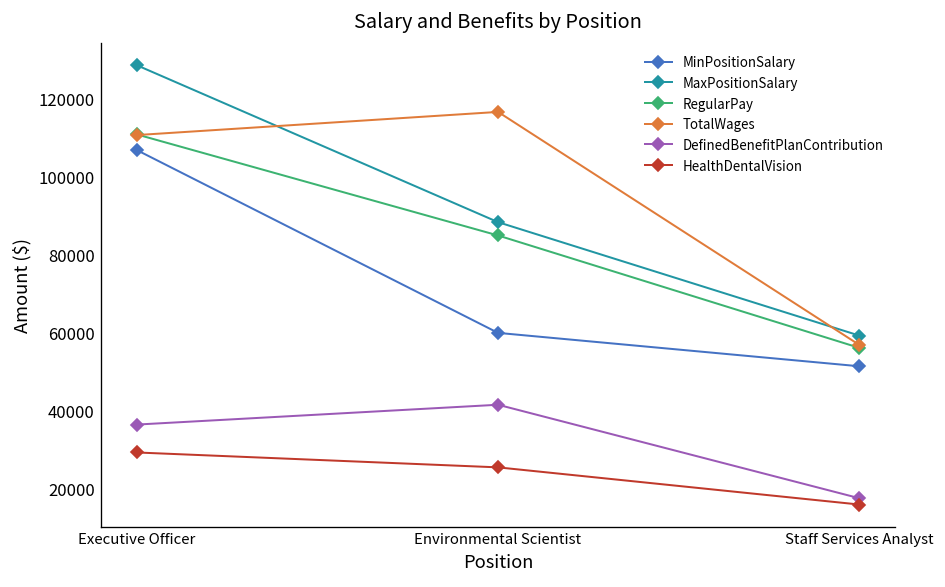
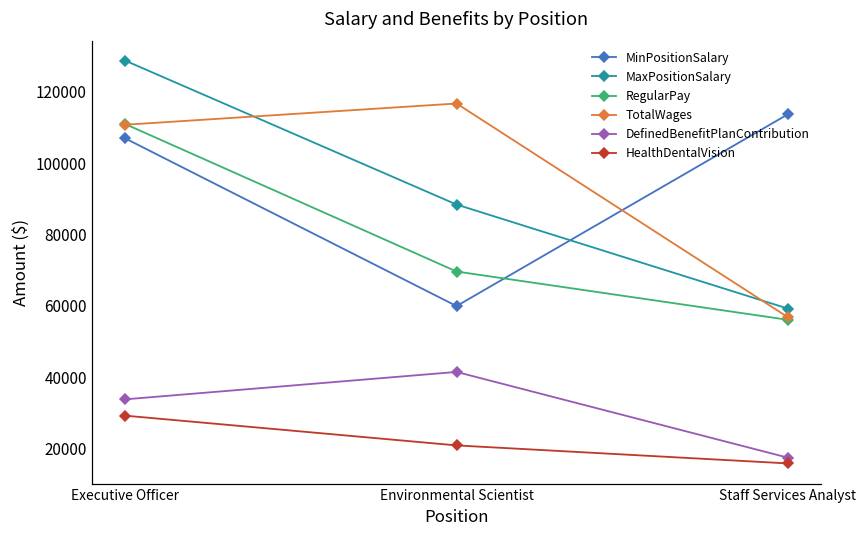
DefinedBenefitPlanContribution, Executive Officer: 36000 -> 34000
RegularPay, Environmental Scientist: 85000 -> 70000
HealthDentalVision, Environmental Scientist: 25000 -> 21000
MinPositionSalary, Staff Services Analyst: 51000 -> 114000
